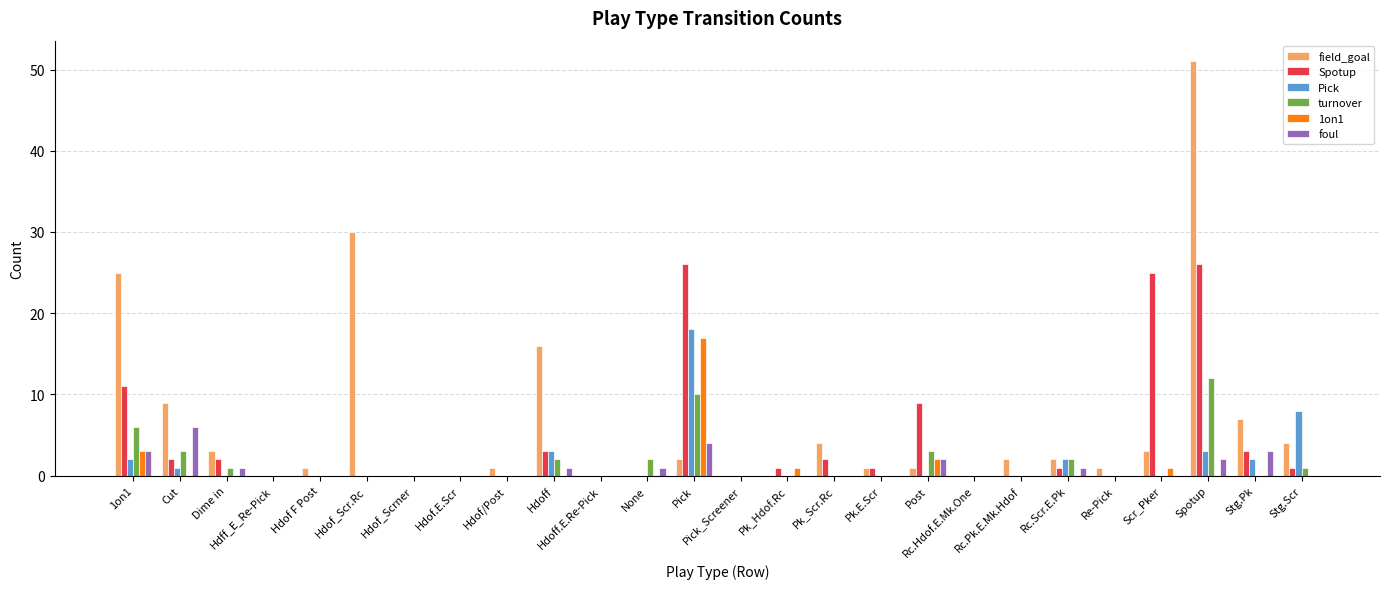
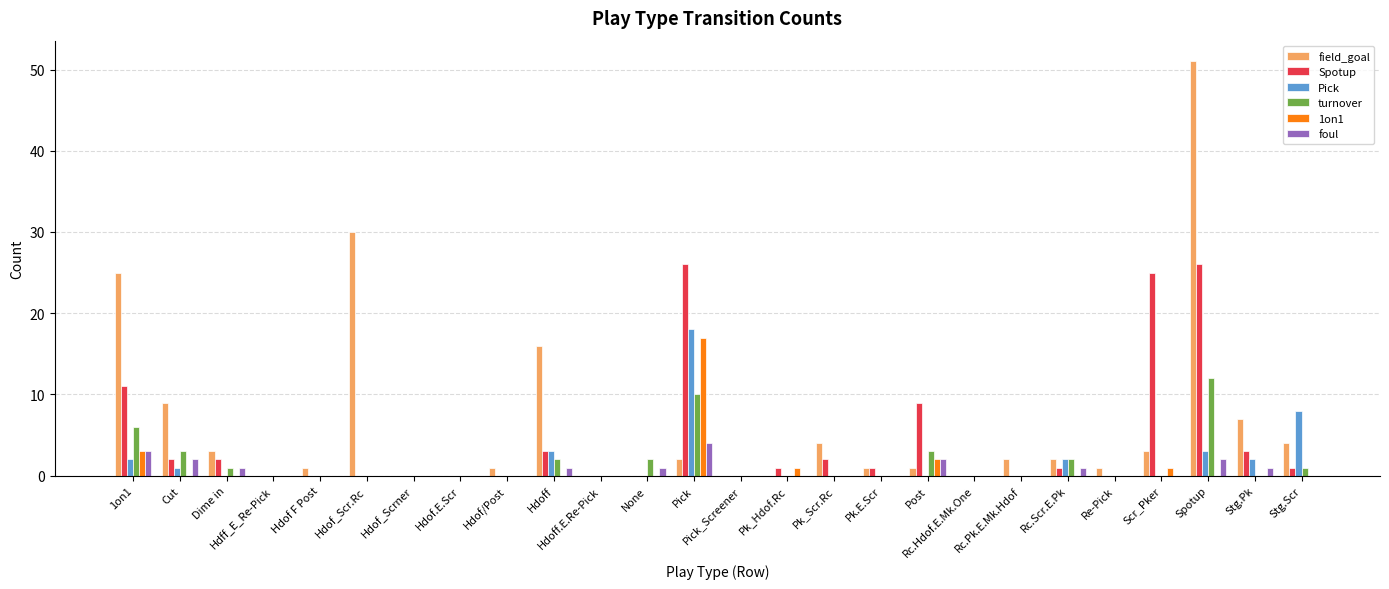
foul, Cut: 6 -> 2
foul, Stg.Pk: 3 -> 1
